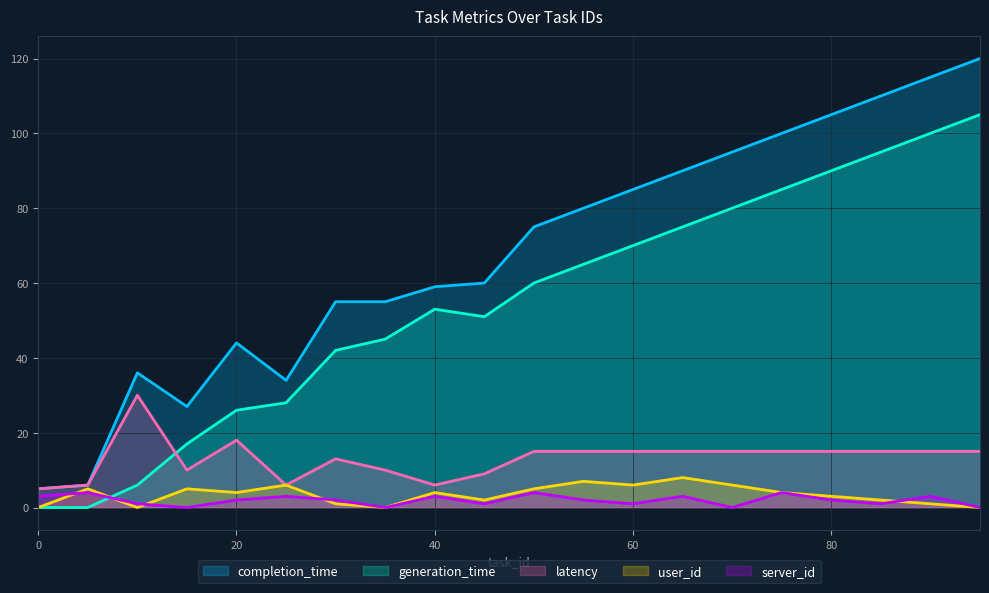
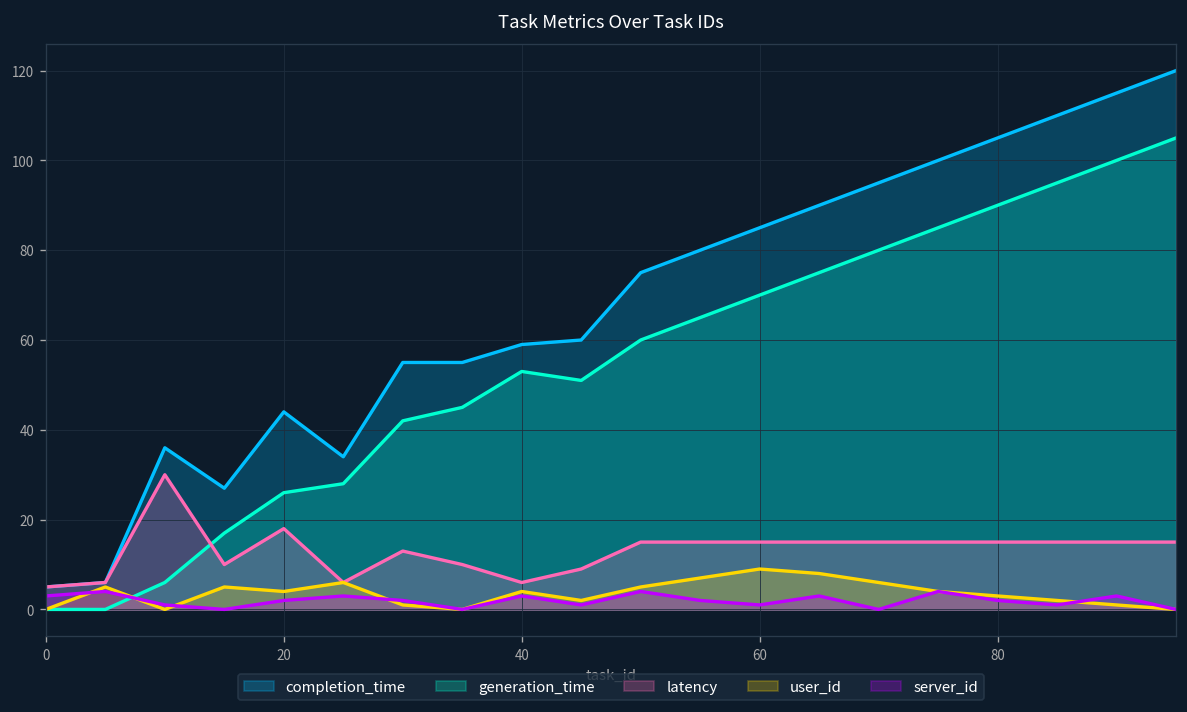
user_id, 60: 6 -> 9
